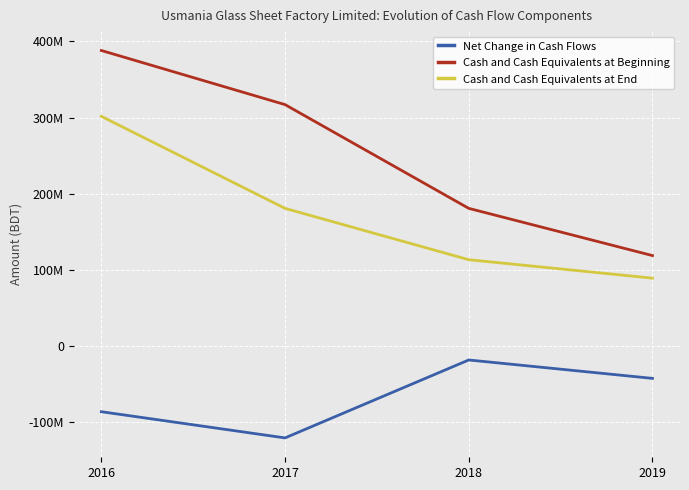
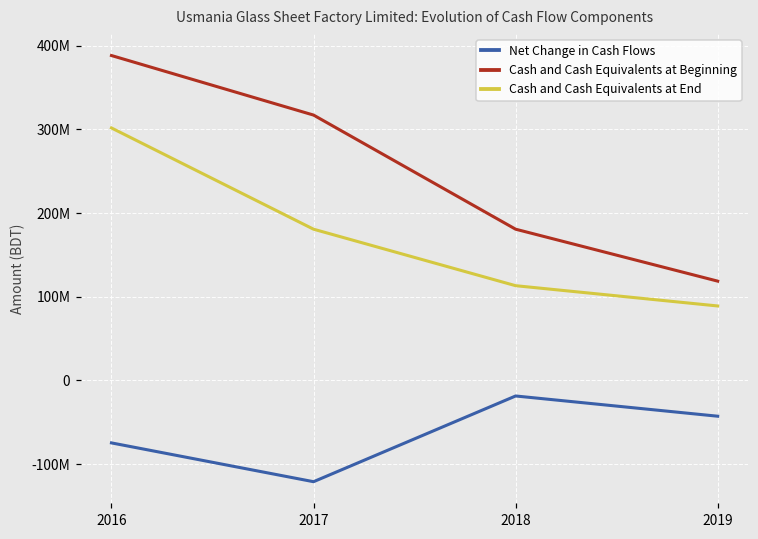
Net Change in Cash Flows, 2016: -90000000 -> -70000000
